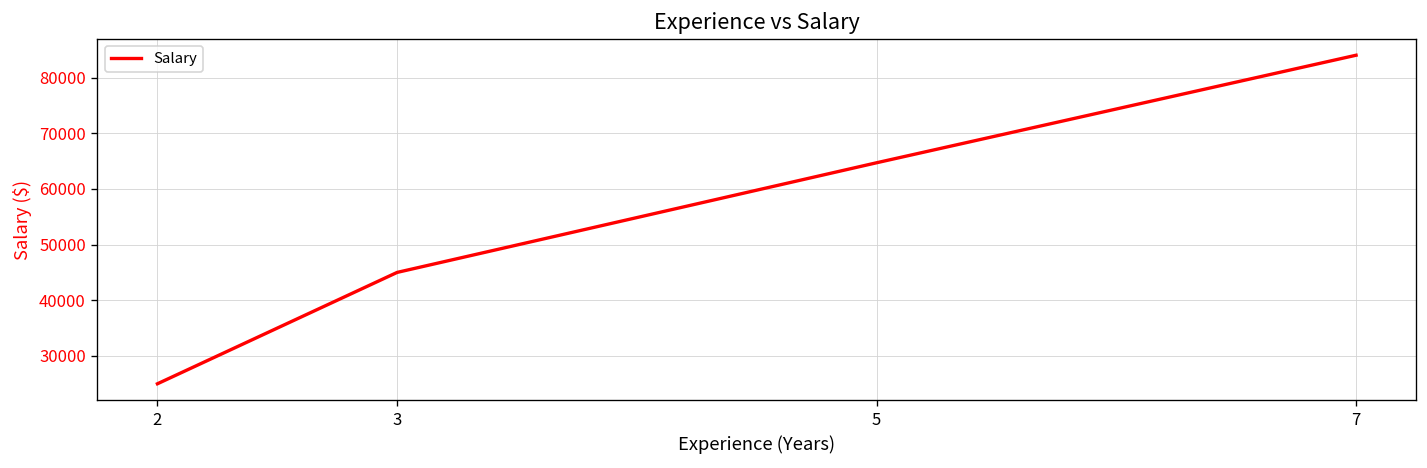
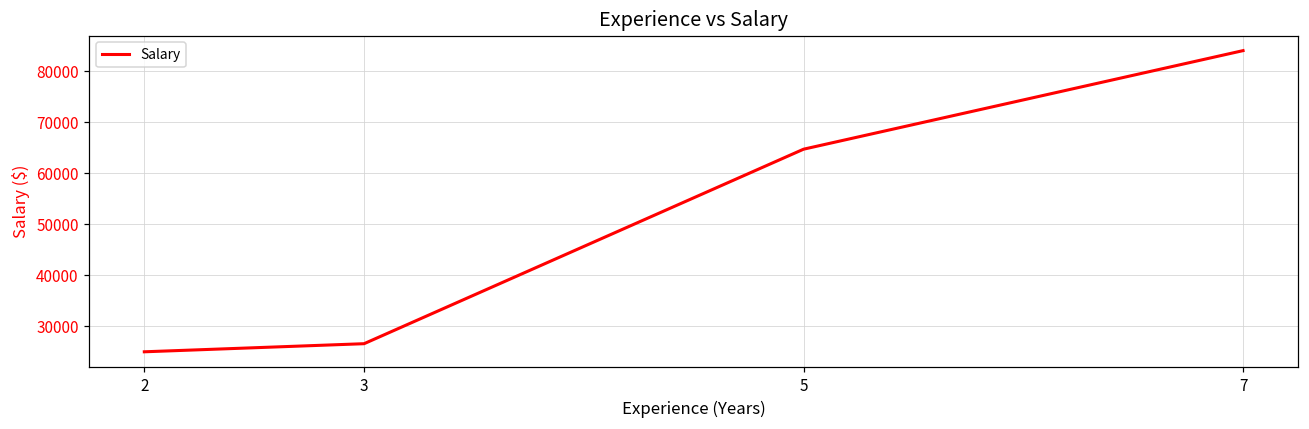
3: 45000 -> 27000
